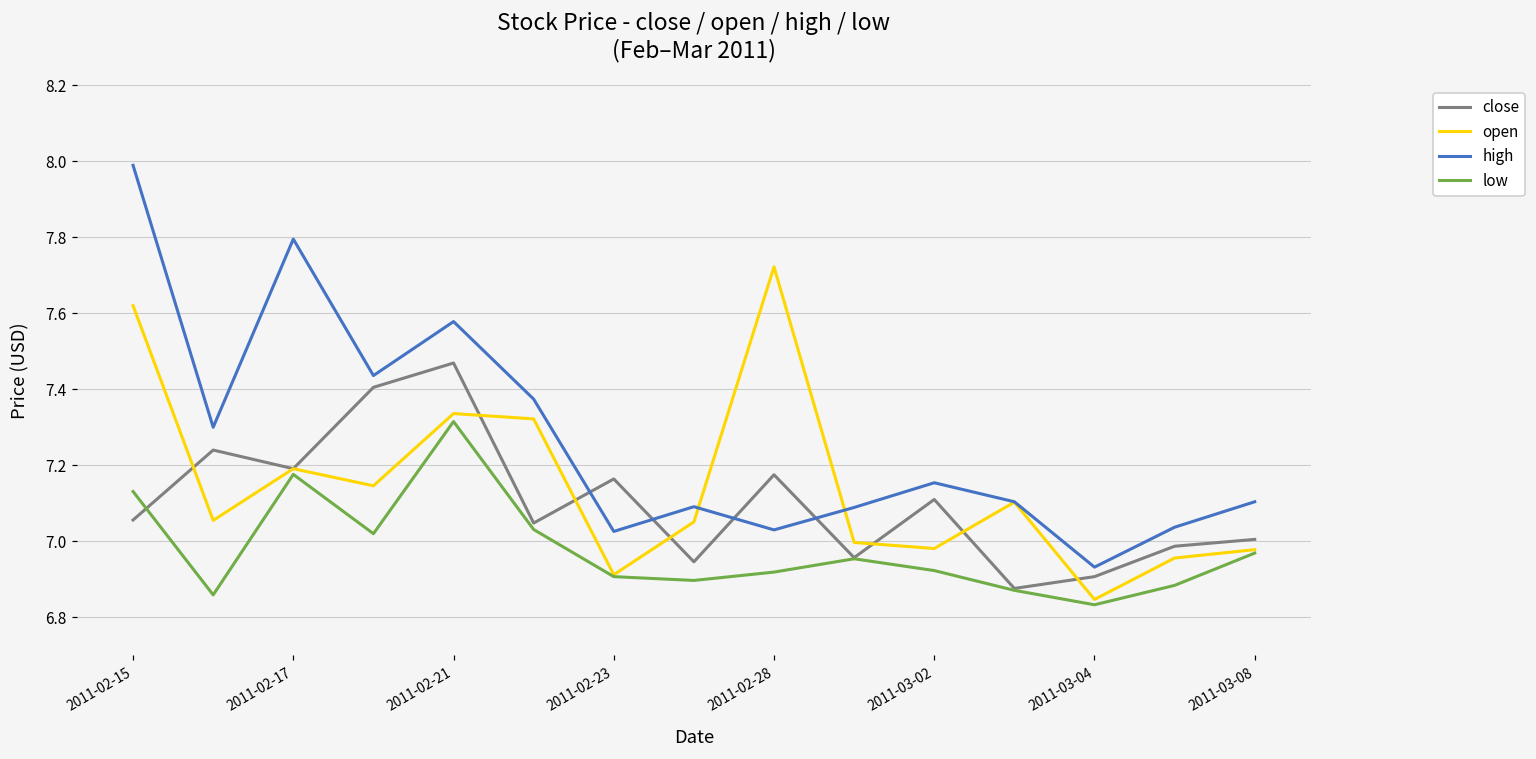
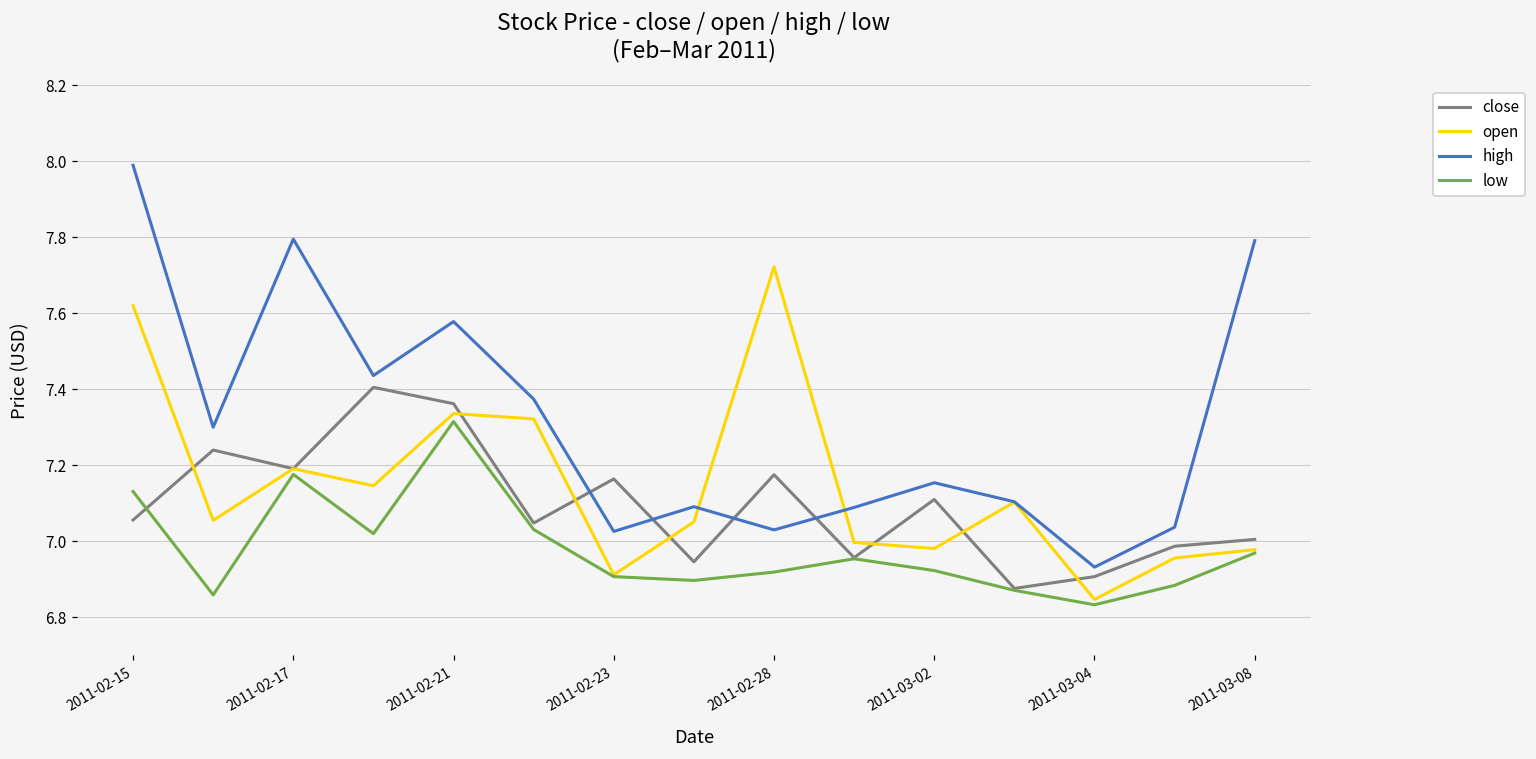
close, 2011-02-21: 7.47 -> 7.36
high, 2011-03-08: 7.10 -> 7.79
